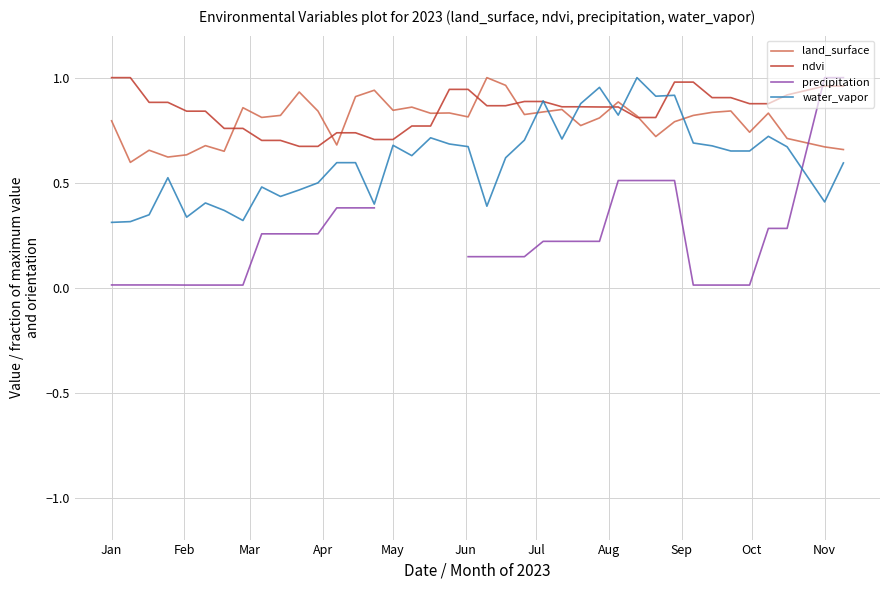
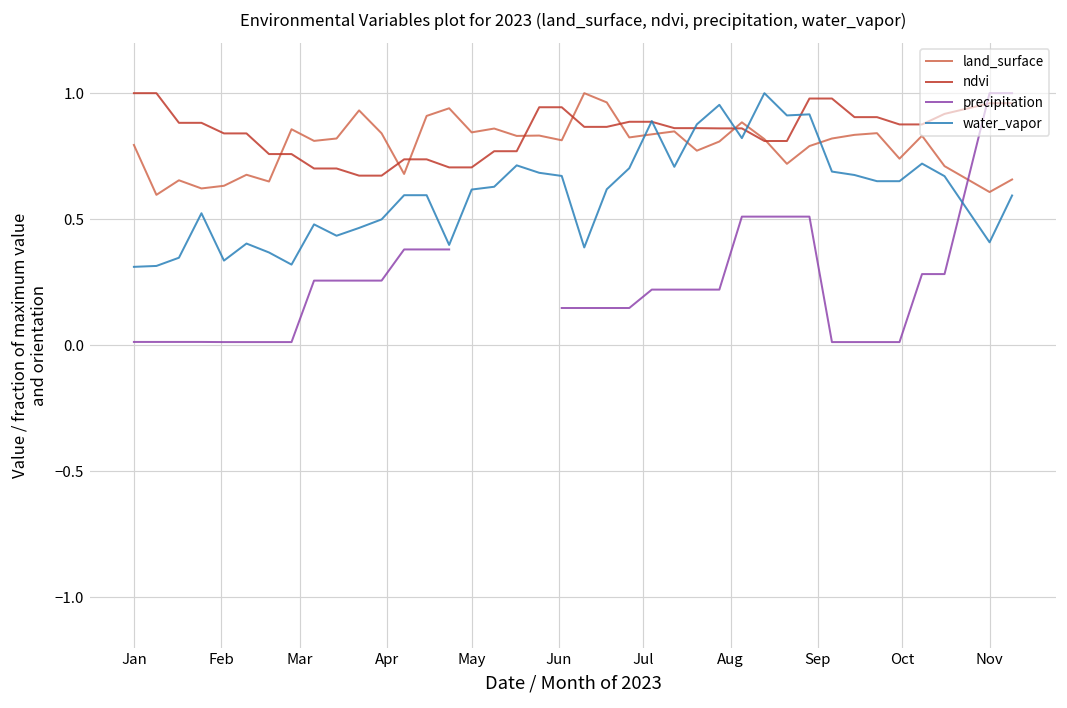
water_vapor, May: 0.68 -> 0.62
land_surface, Nov: 0.67 -> 0.61
